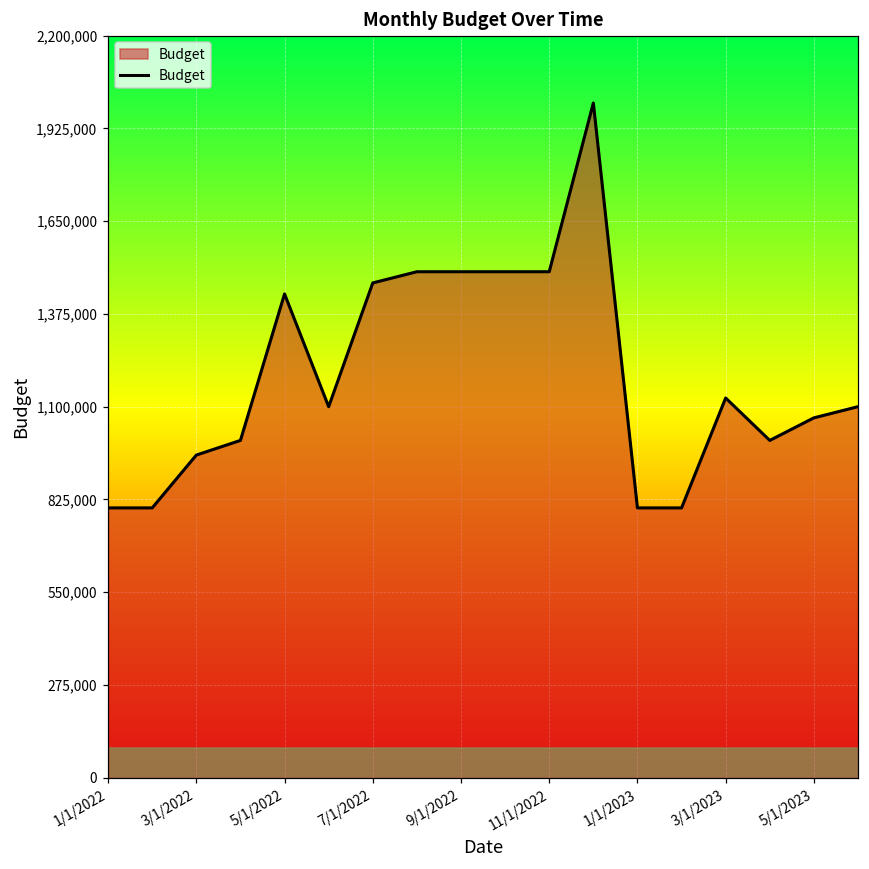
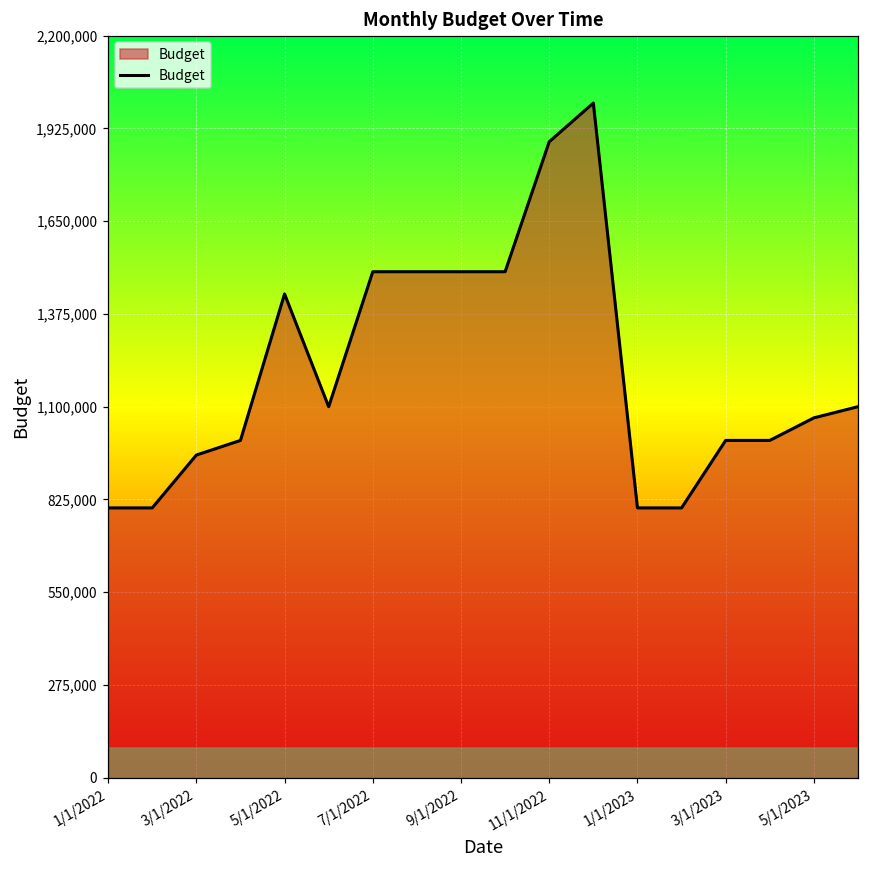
7/1/2022: 1,470,000 -> 1,500,000
11/1/2022: 1,500,000 -> 1,890,000
3/1/2023: 1,130,000 -> 1,000,000
